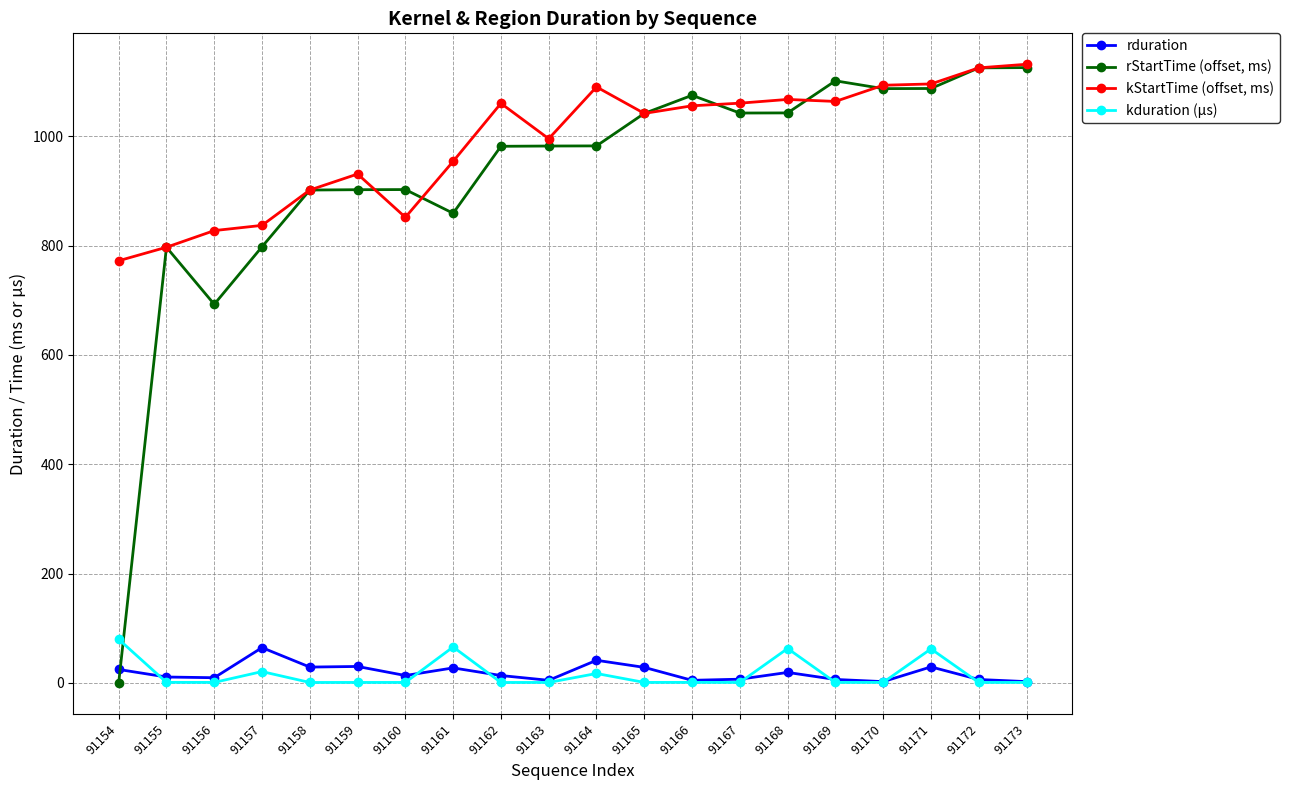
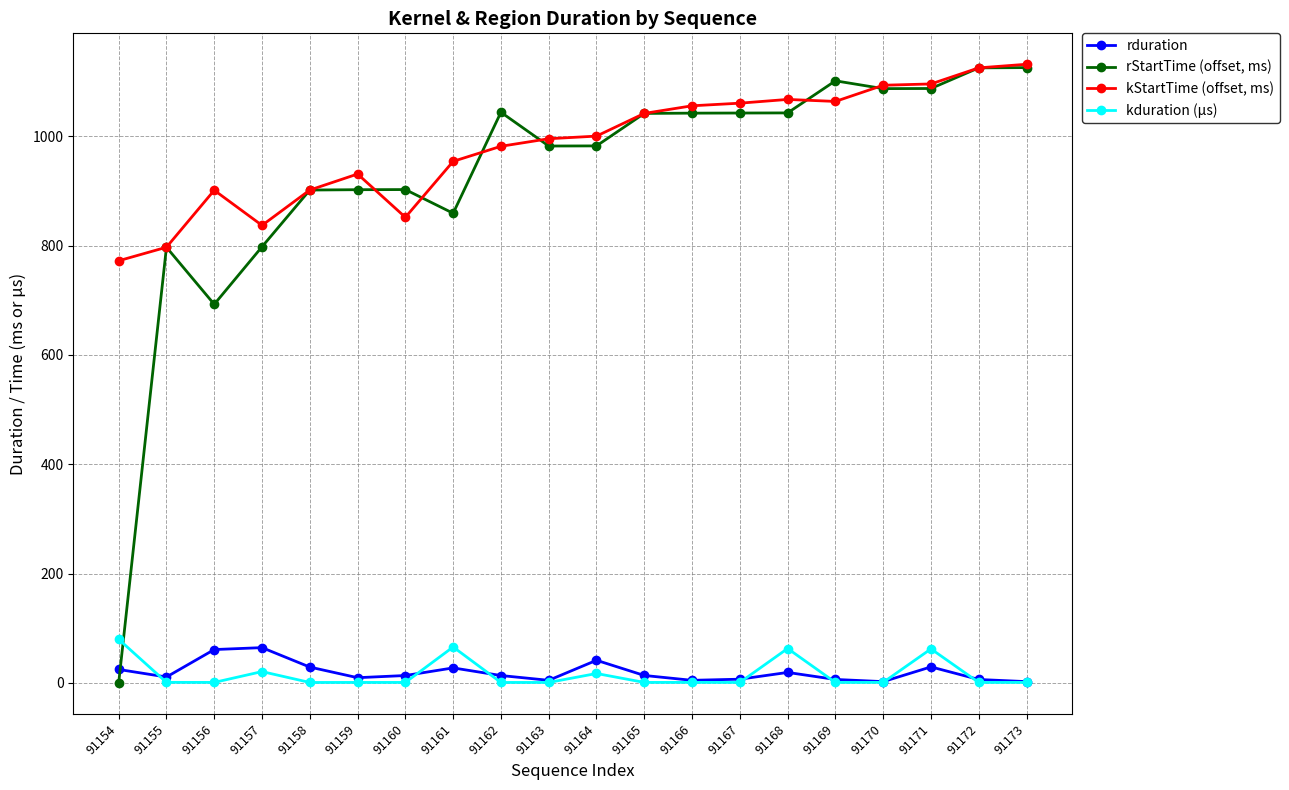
rduration, 91156: 10 -> 60
kStartTime (offset, ms), 91156: 830 -> 900
rduration, 91159: 30 -> 10
rStartTime (offset, ms), 91162: 980 -> 1040
kStartTime (offset, ms), 91162: 1060 -> 980
kStartTime (offset, ms), 91164: 1090 -> 1000
rduration, 91165: 30 -> 10
rStartTime (offset, ms), 91166: 1070 -> 1040
